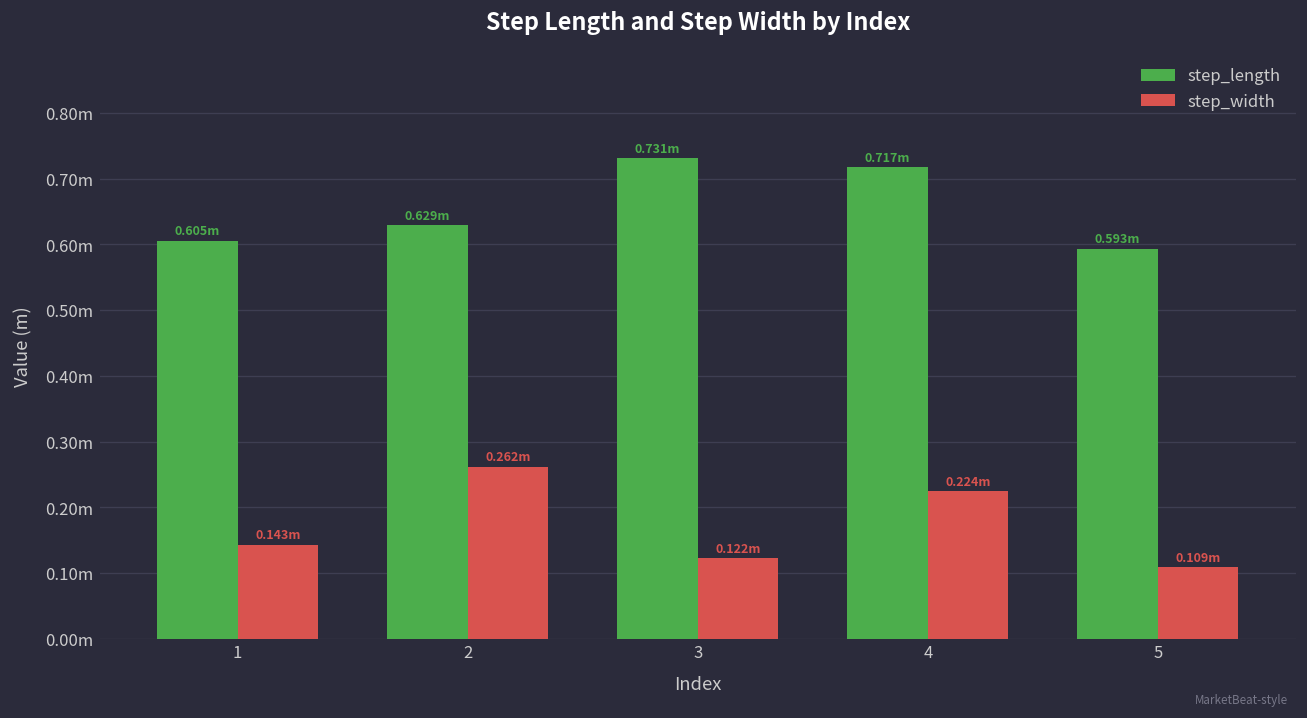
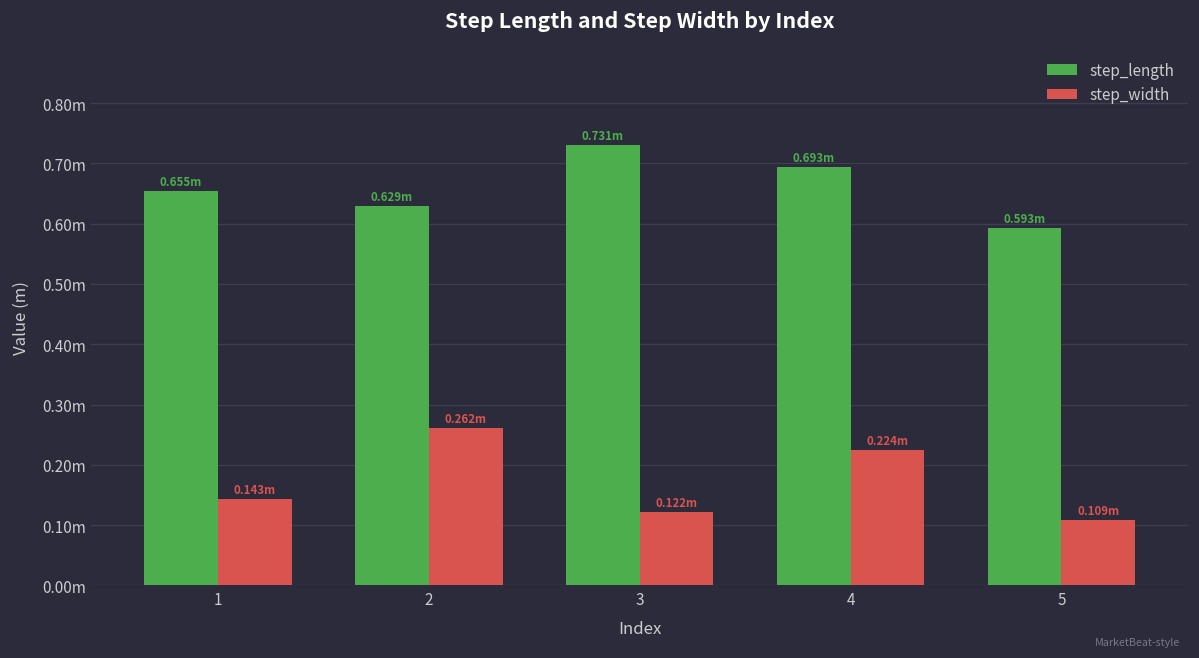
step_length, 1: 0.605m -> 0.655m
step_length, 4: 0.717m -> 0.693m
